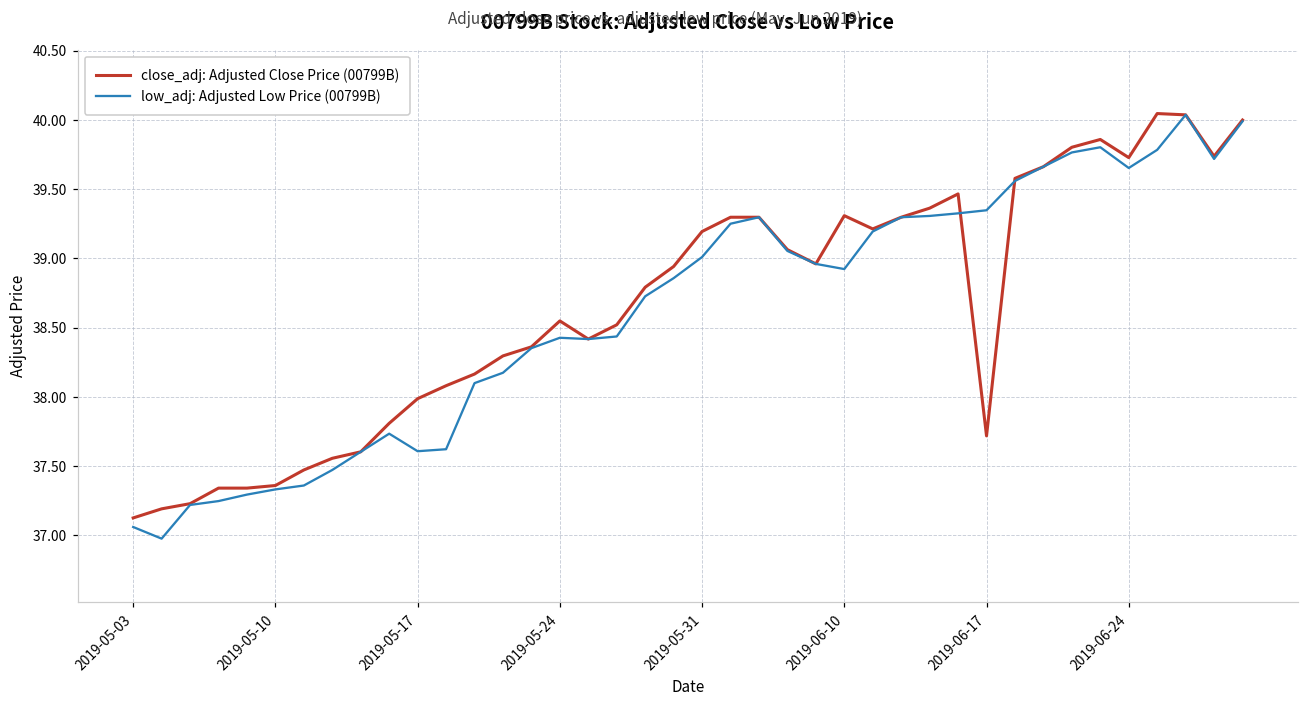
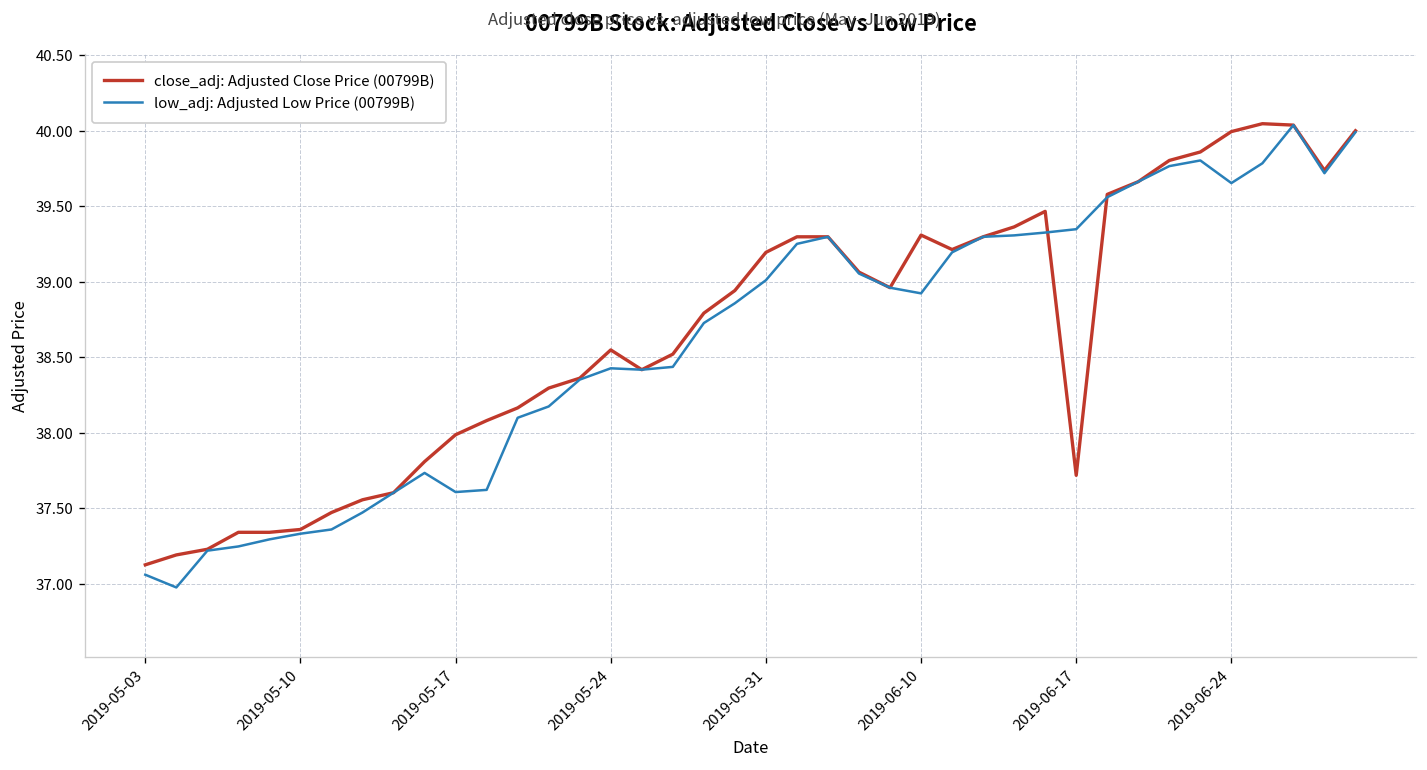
close_adj: Adjusted Close Price (00799B), 2019-06-24: 39.73 -> 39.99
